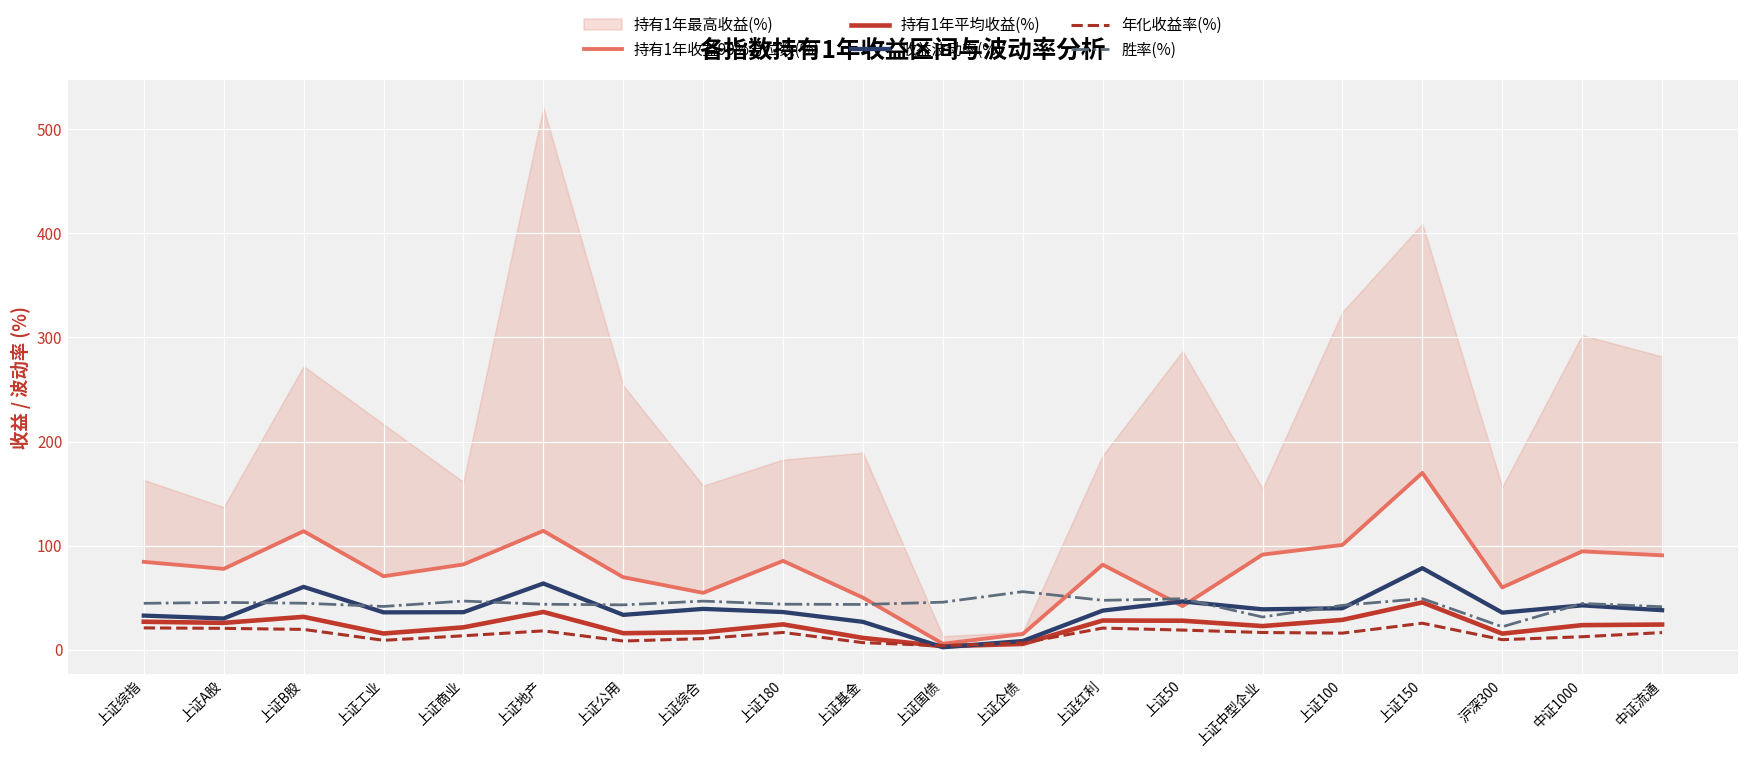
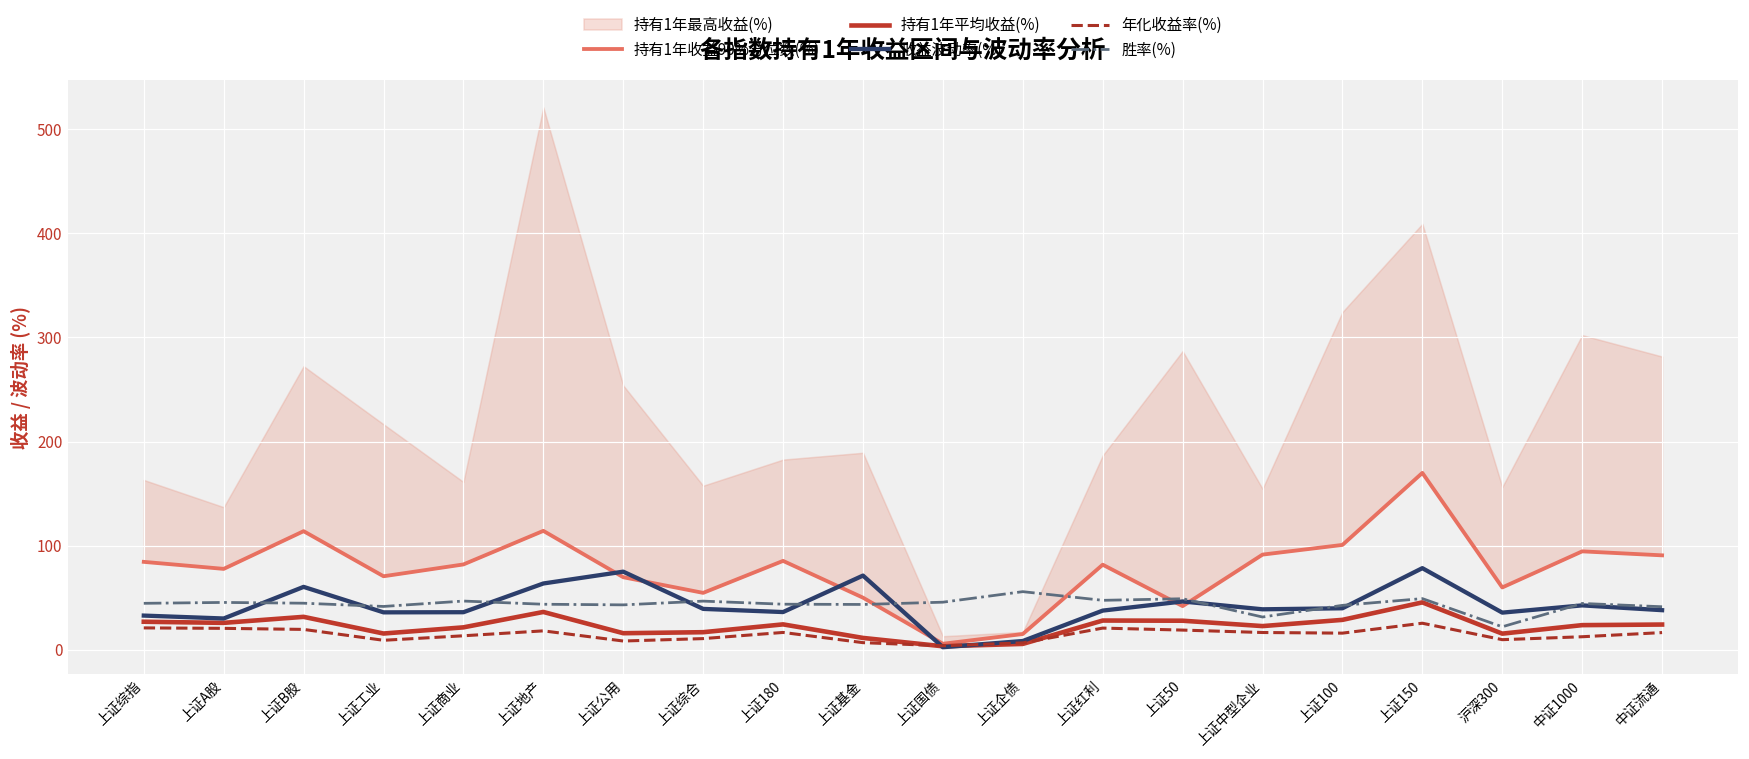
收益波动率(%), 上证公用: 30 -> 70
收益波动率(%), 上证基金: 30 -> 70
